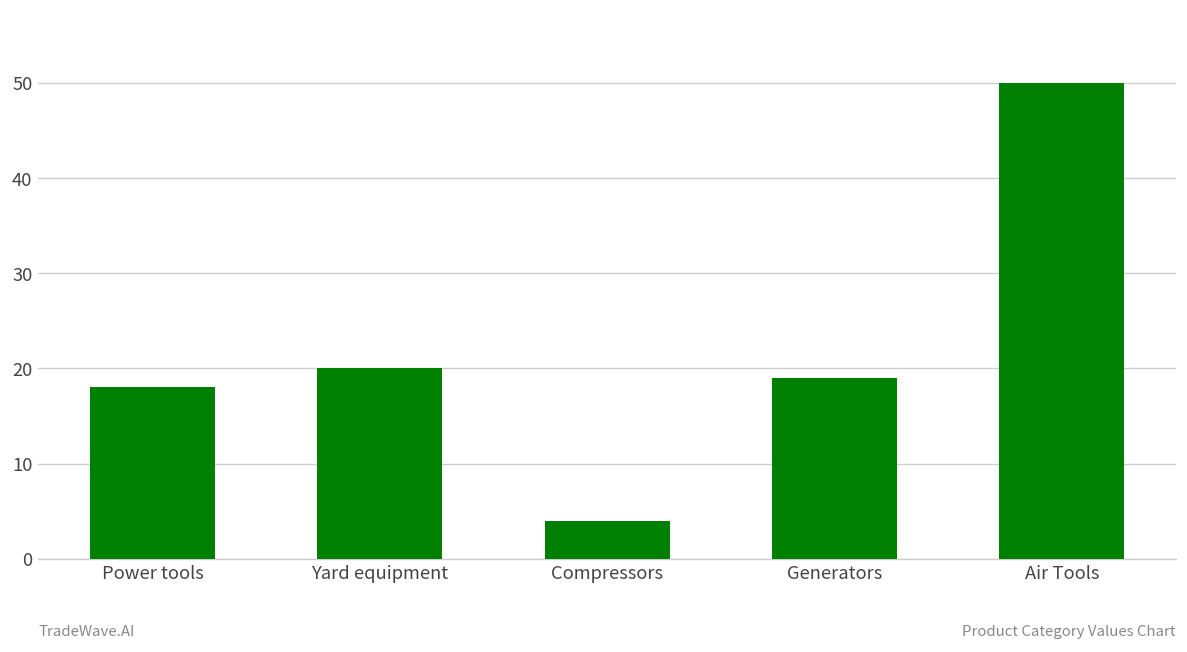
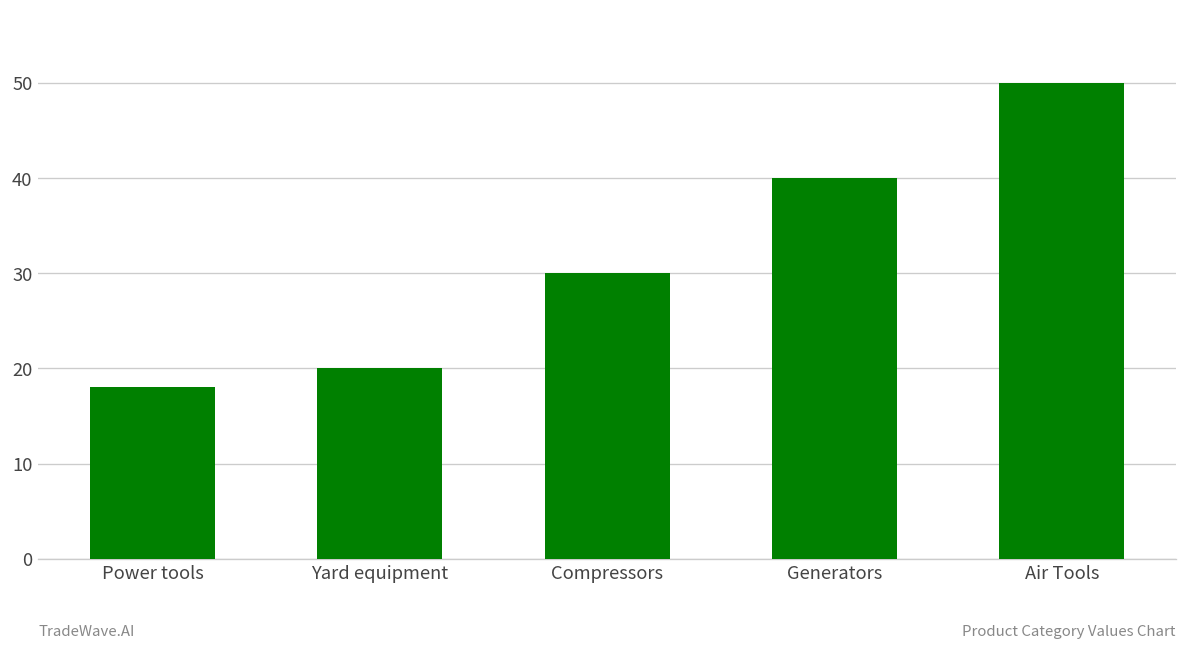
Compressors: 4 -> 30
Generators: 19 -> 40
